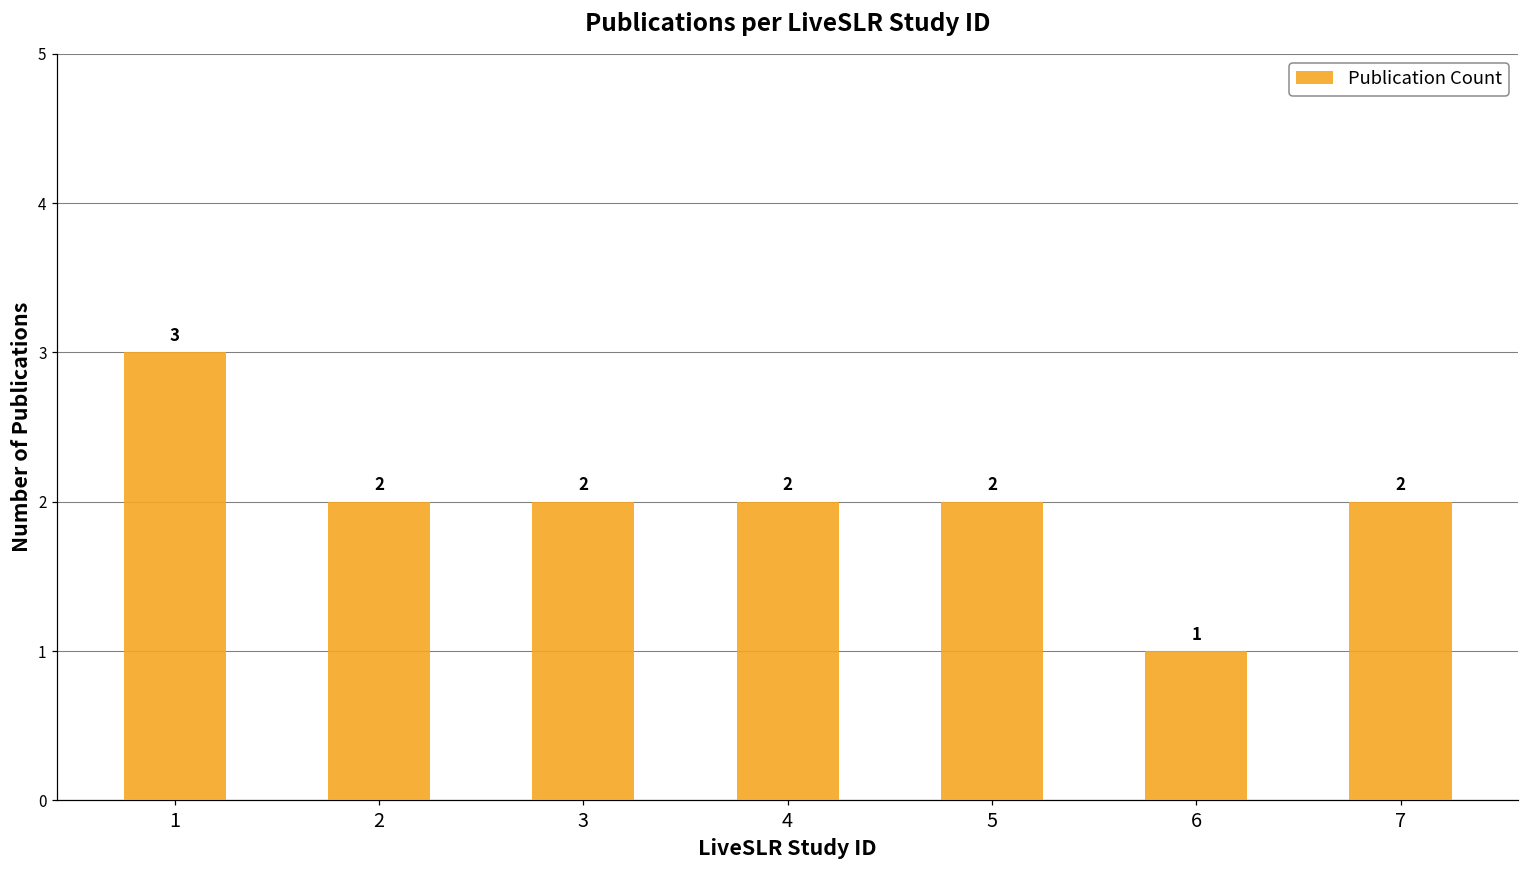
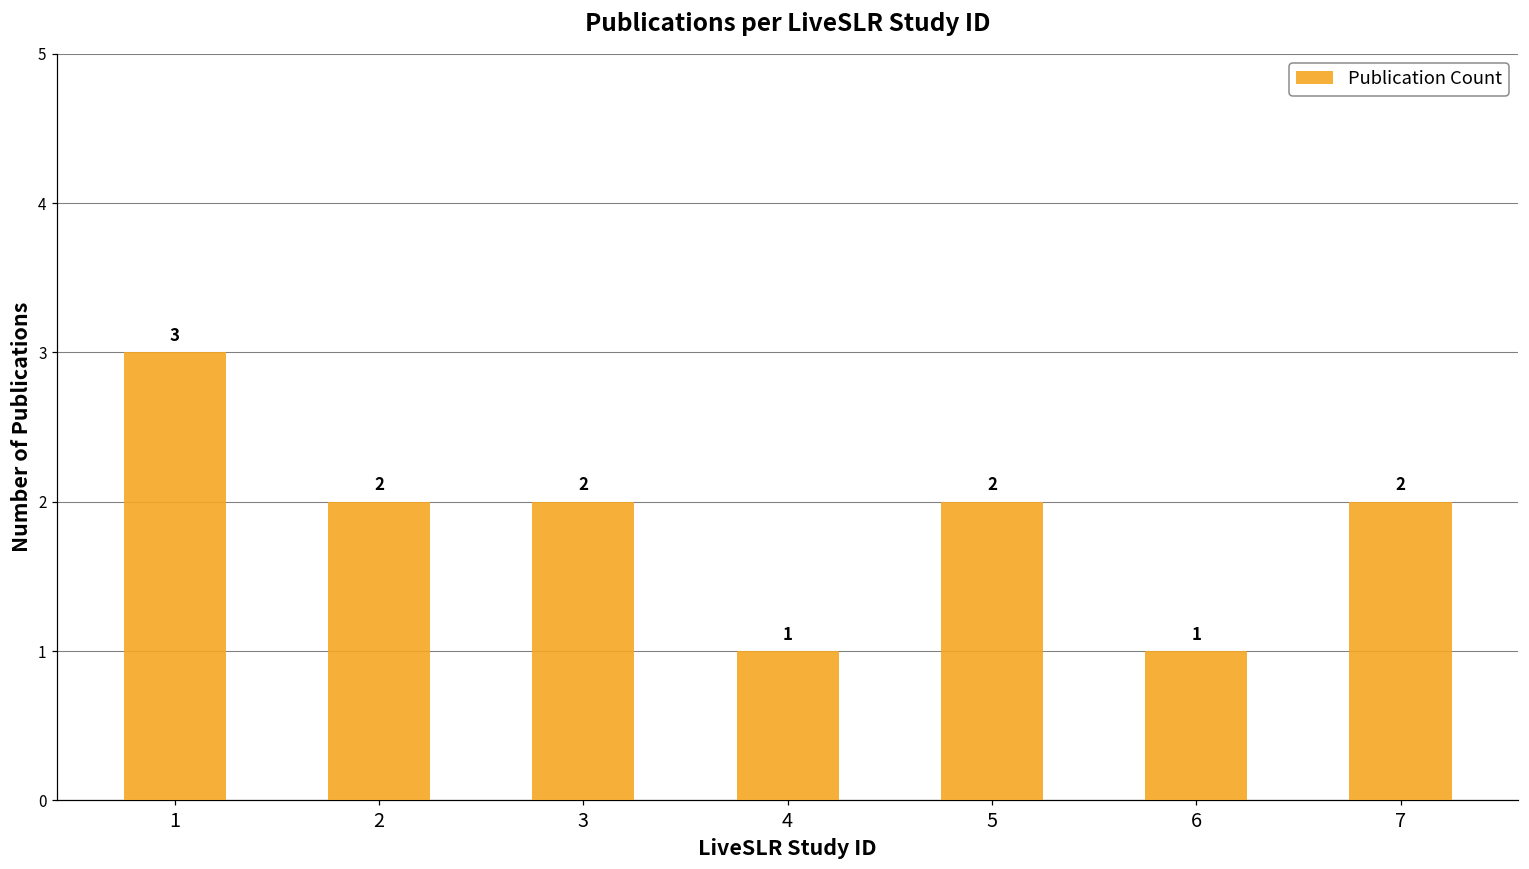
4: 2 -> 1
